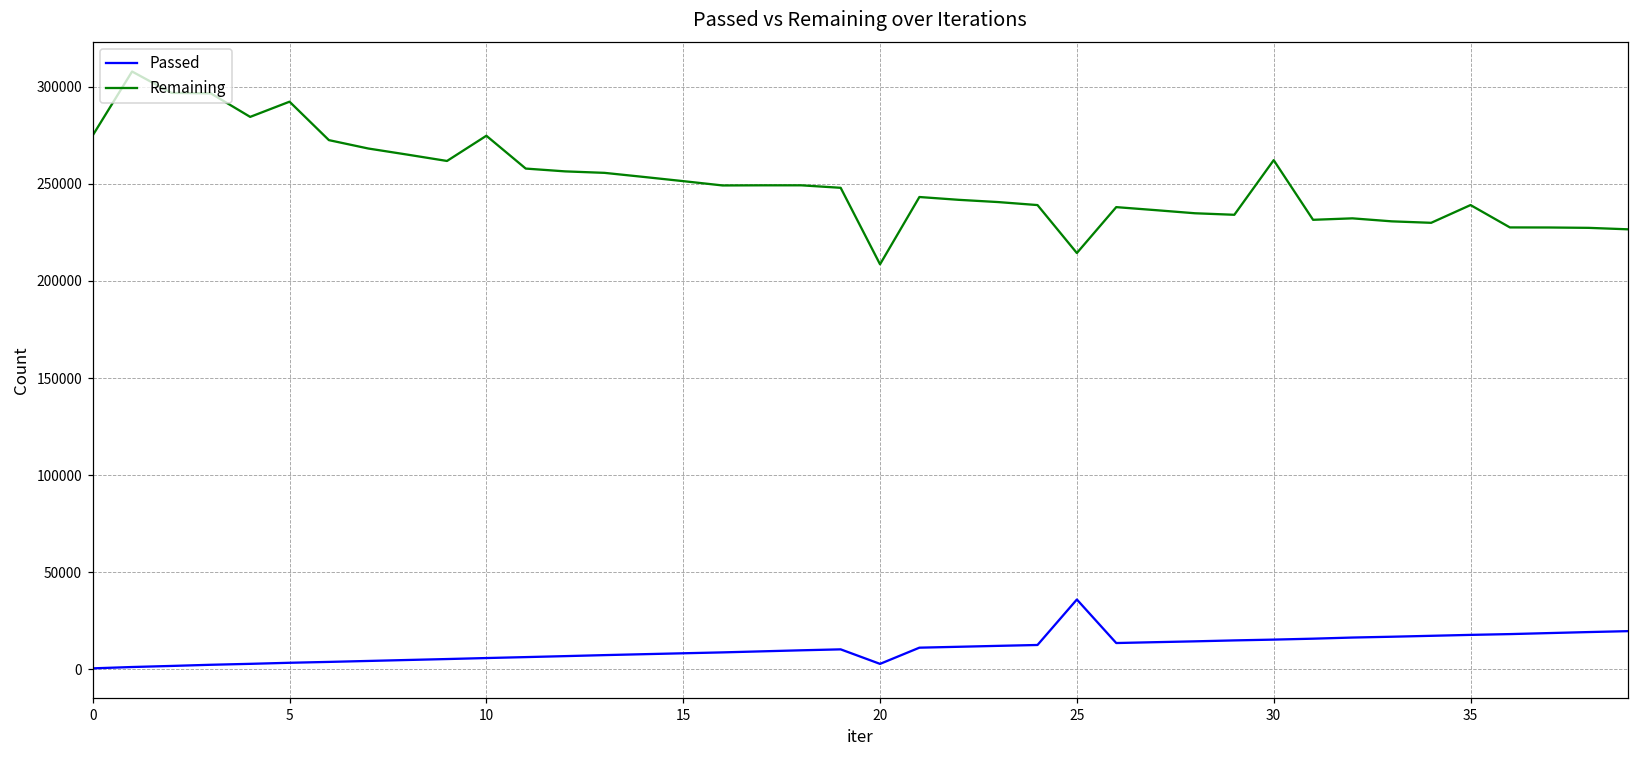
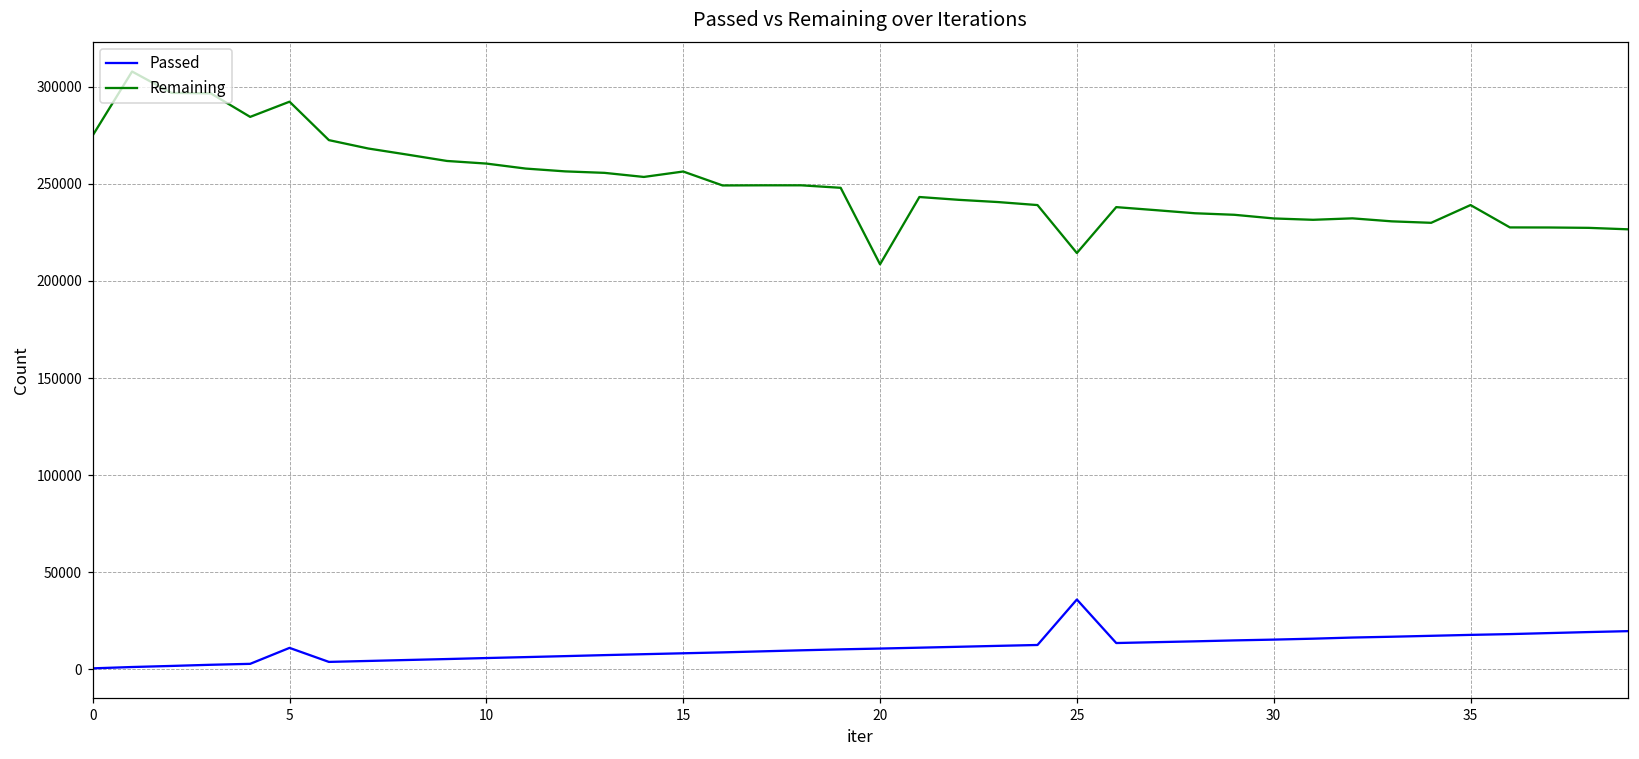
Passed, 5: 3000 -> 11000
Remaining, 10: 275000 -> 260000
Remaining, 15: 251000 -> 256000
Passed, 20: 3000 -> 11000
Remaining, 30: 262000 -> 232000
